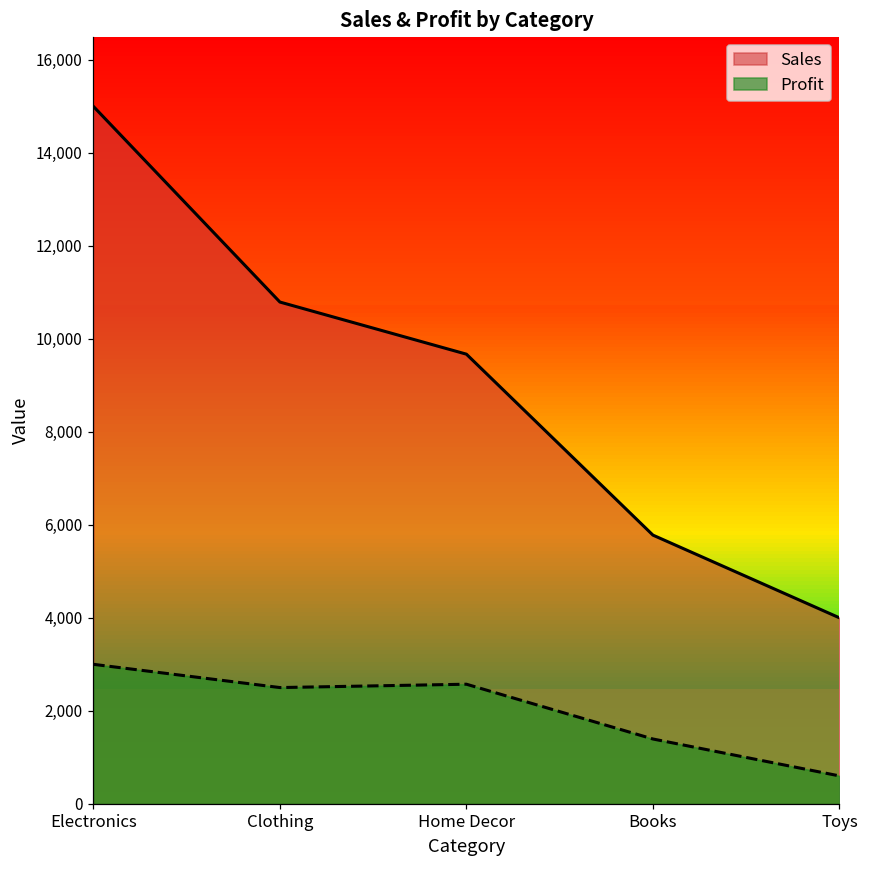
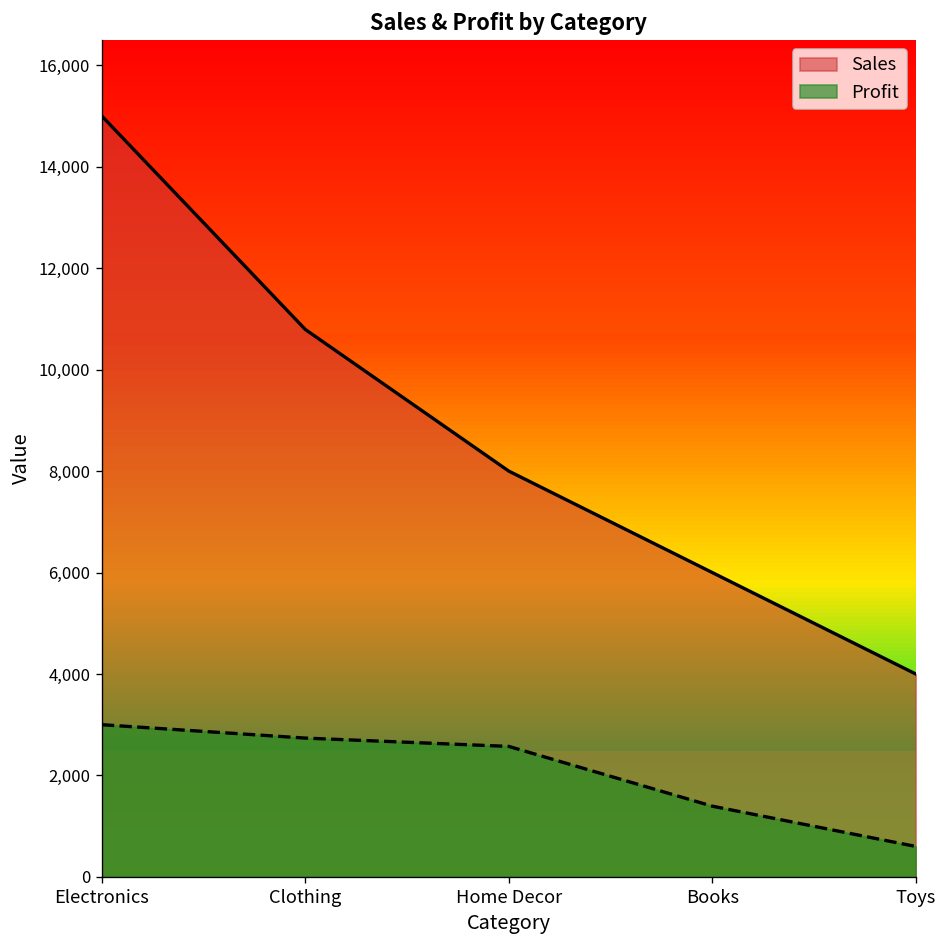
Profit, Clothing: 2,500 -> 2,700
Sales, Home Decor: 9,700 -> 8,000
Sales, Books: 5,800 -> 6,000
